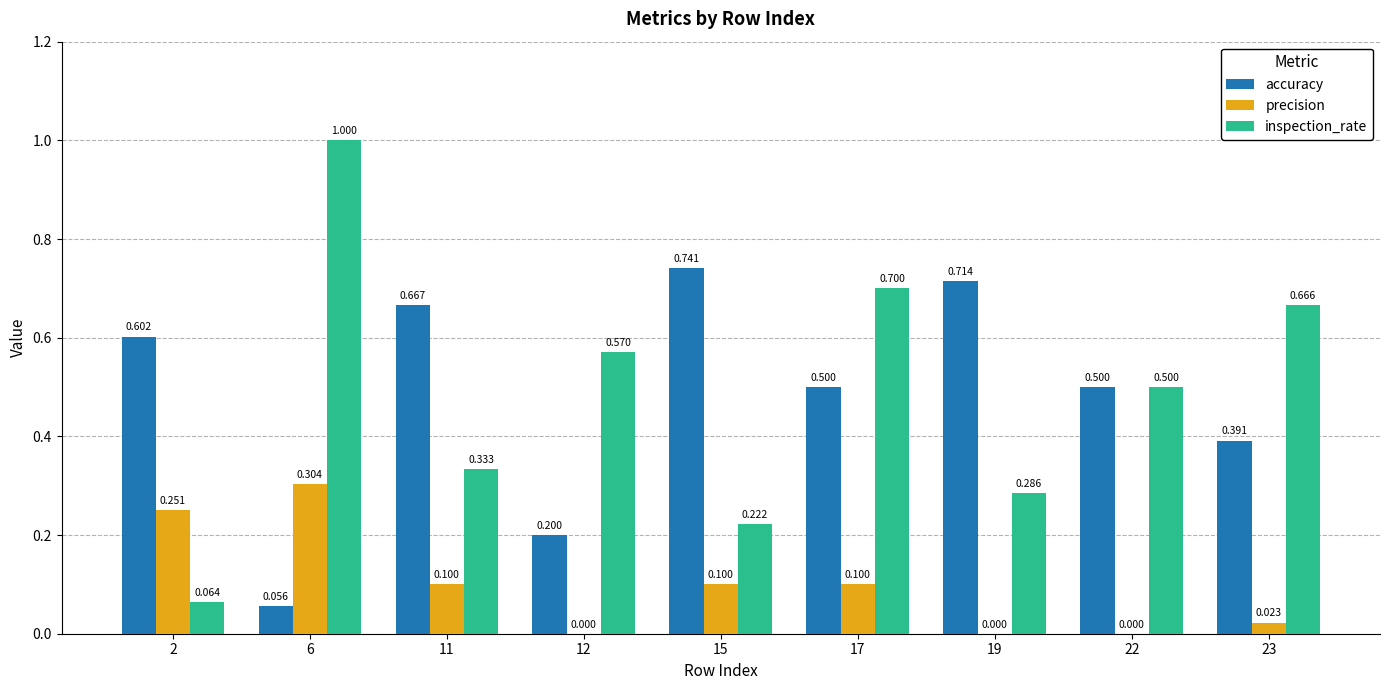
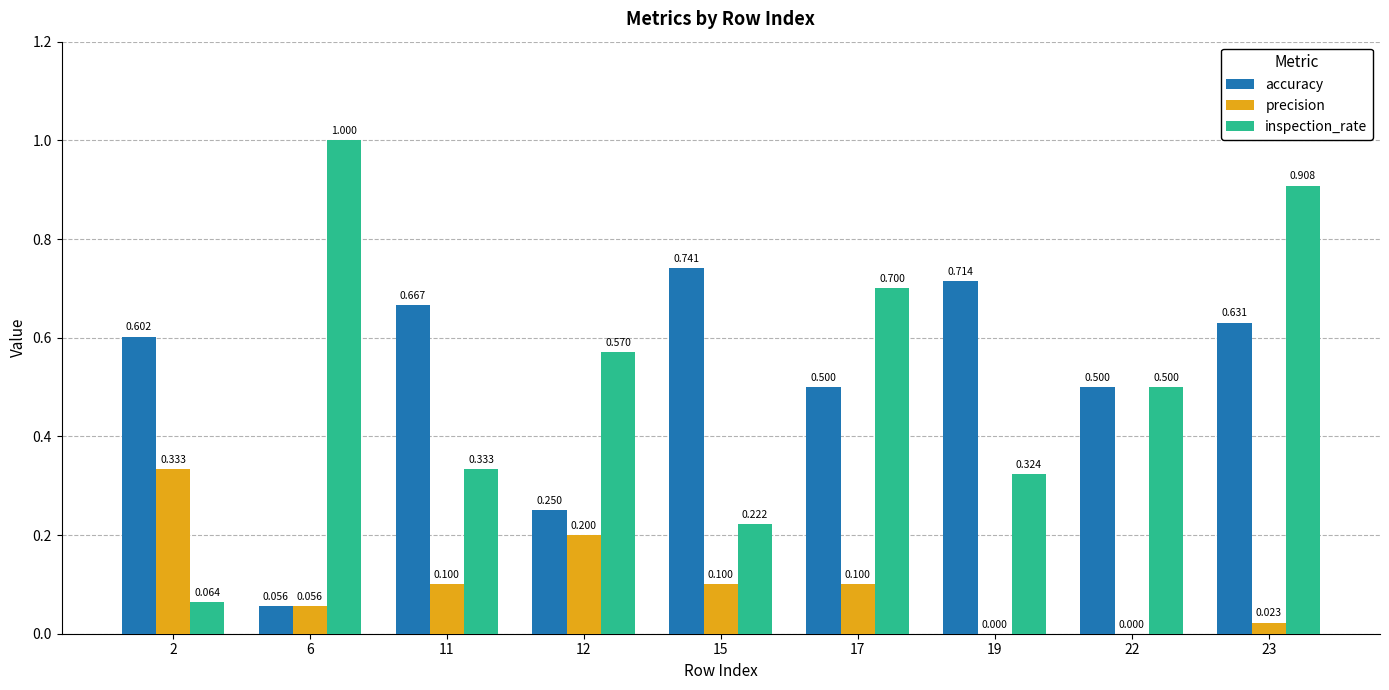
precision, 2: 0.251 -> 0.333
precision, 6: 0.304 -> 0.056
accuracy, 12: 0.200 -> 0.250
precision, 12: 0.000 -> 0.200
inspection_rate, 19: 0.286 -> 0.324
accuracy, 23: 0.391 -> 0.631
inspection_rate, 23: 0.666 -> 0.908
